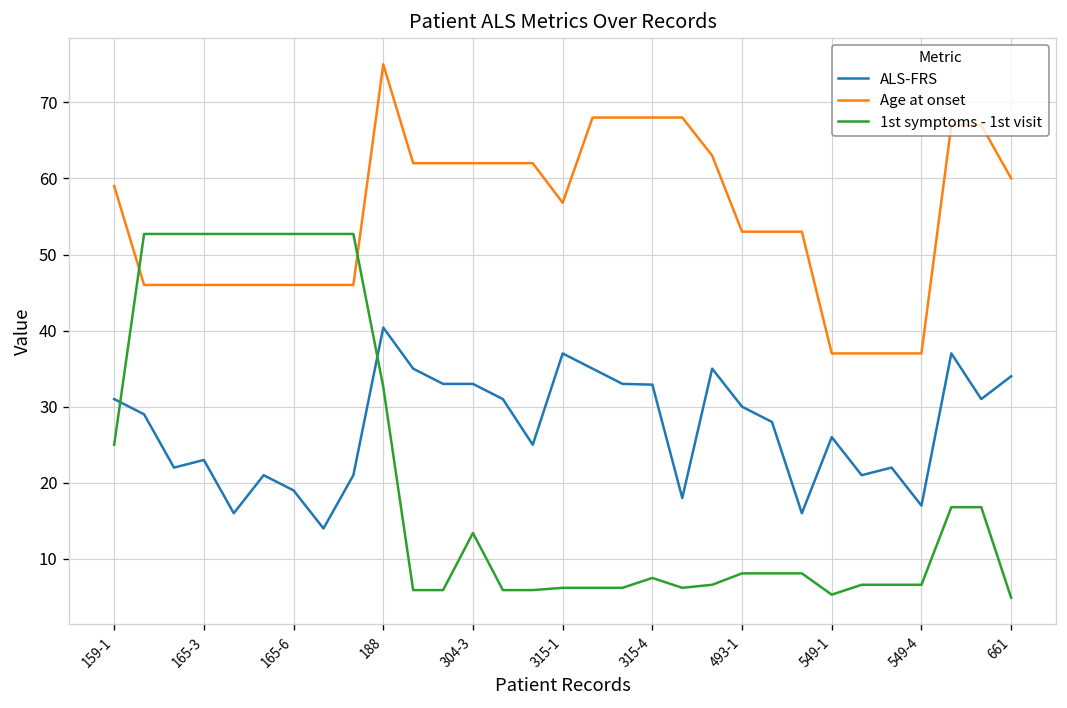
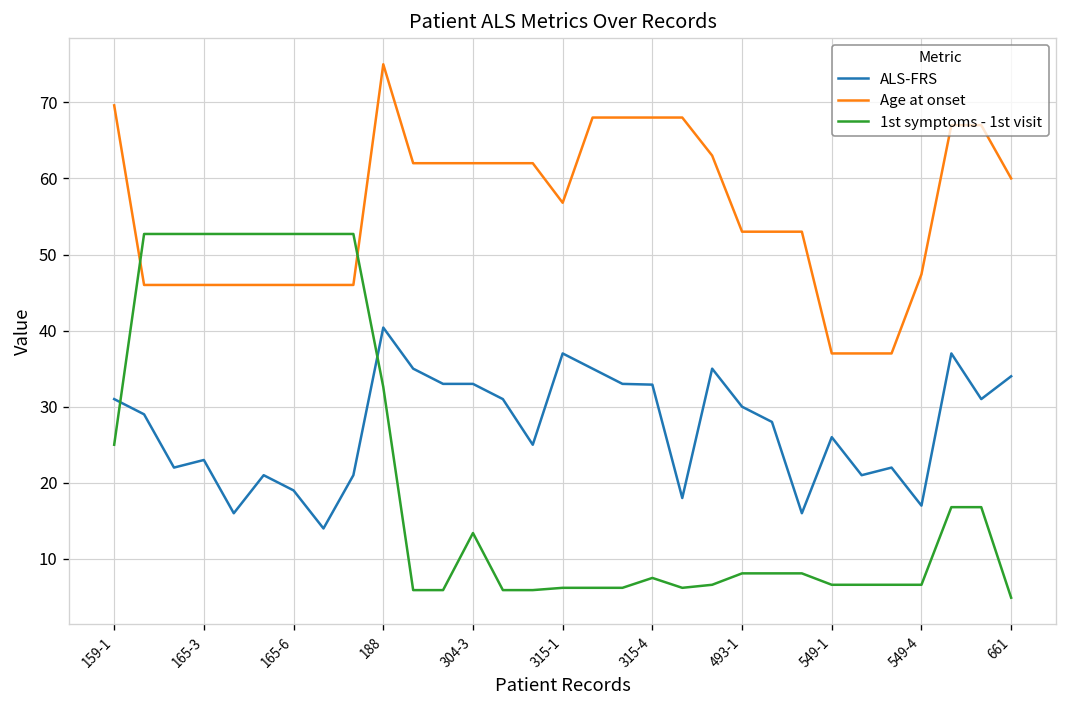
Age at onset, 159-1: 59 -> 70
1st symptoms - 1st visit, 549-1: 5 -> 7
Age at onset, 549-4: 37 -> 47
